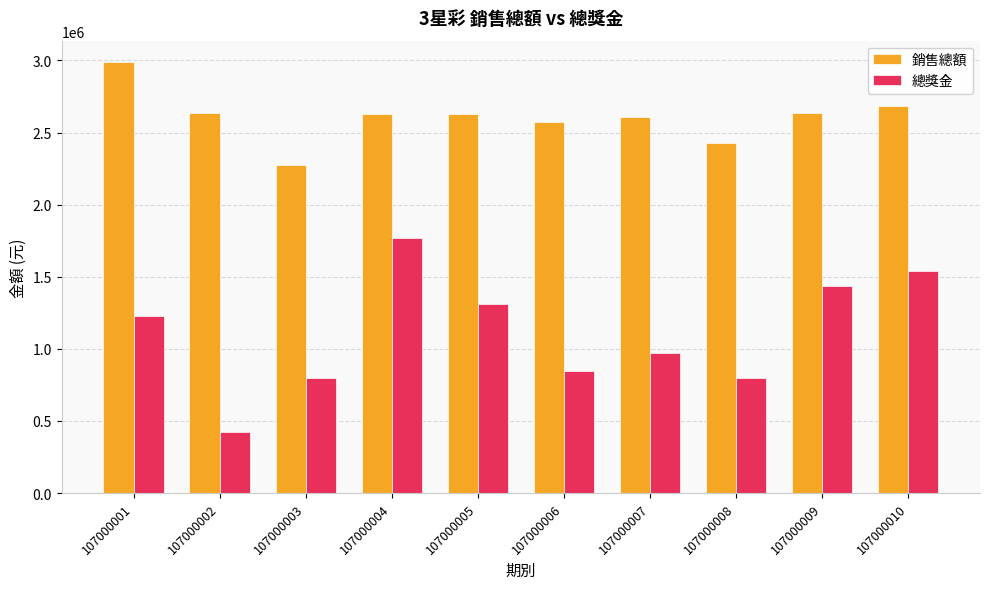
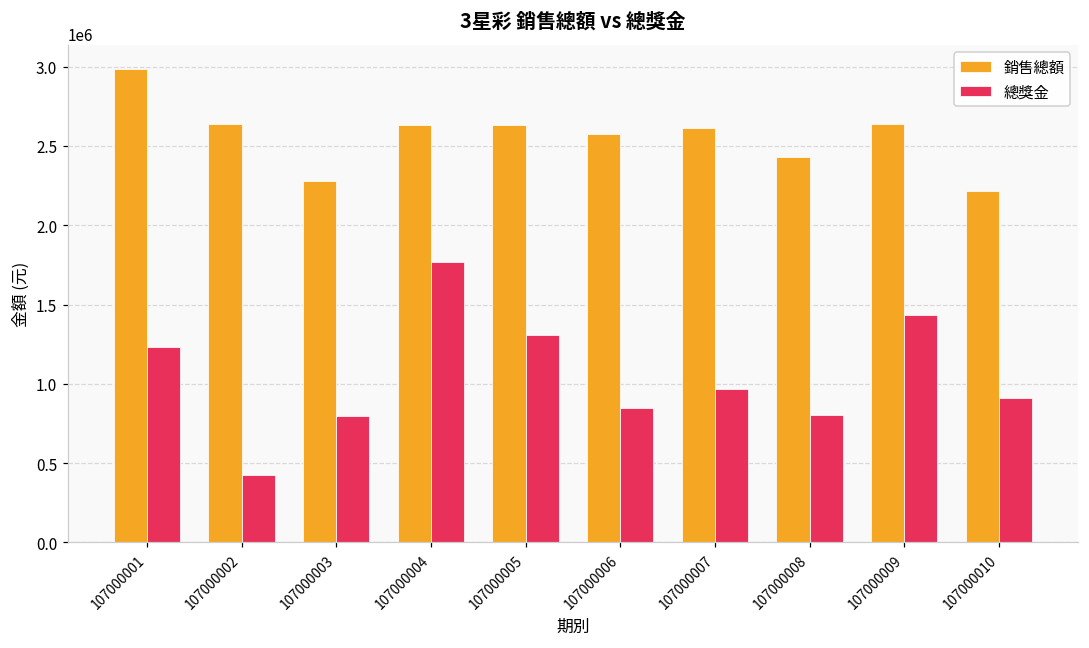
銷售總額, 107000010: 2680000 -> 2210000
總獎金, 107000010: 1540000 -> 910000
